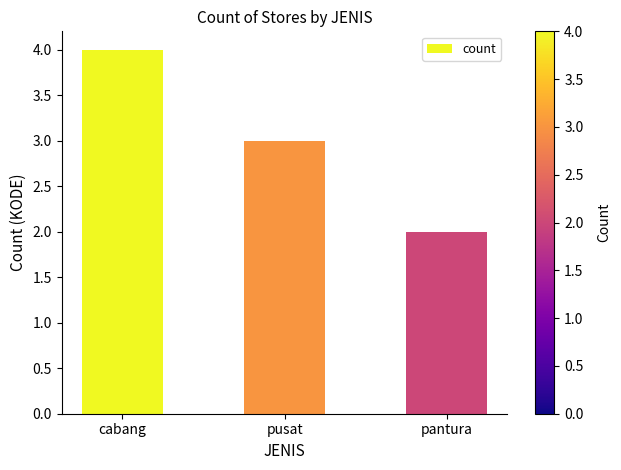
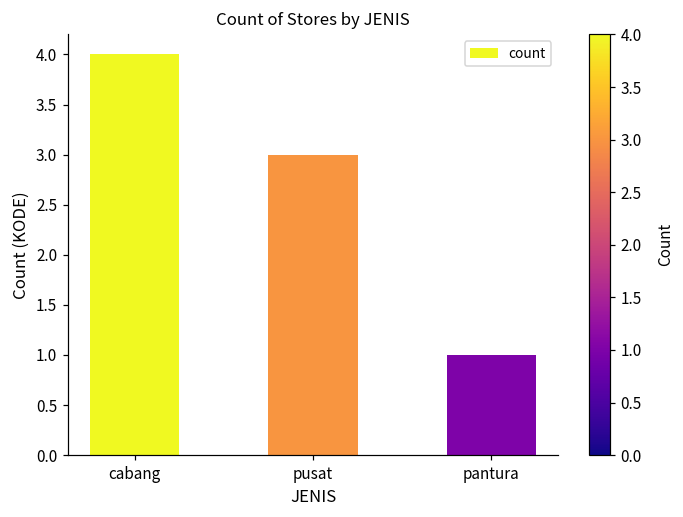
pantura: 2 -> 1
